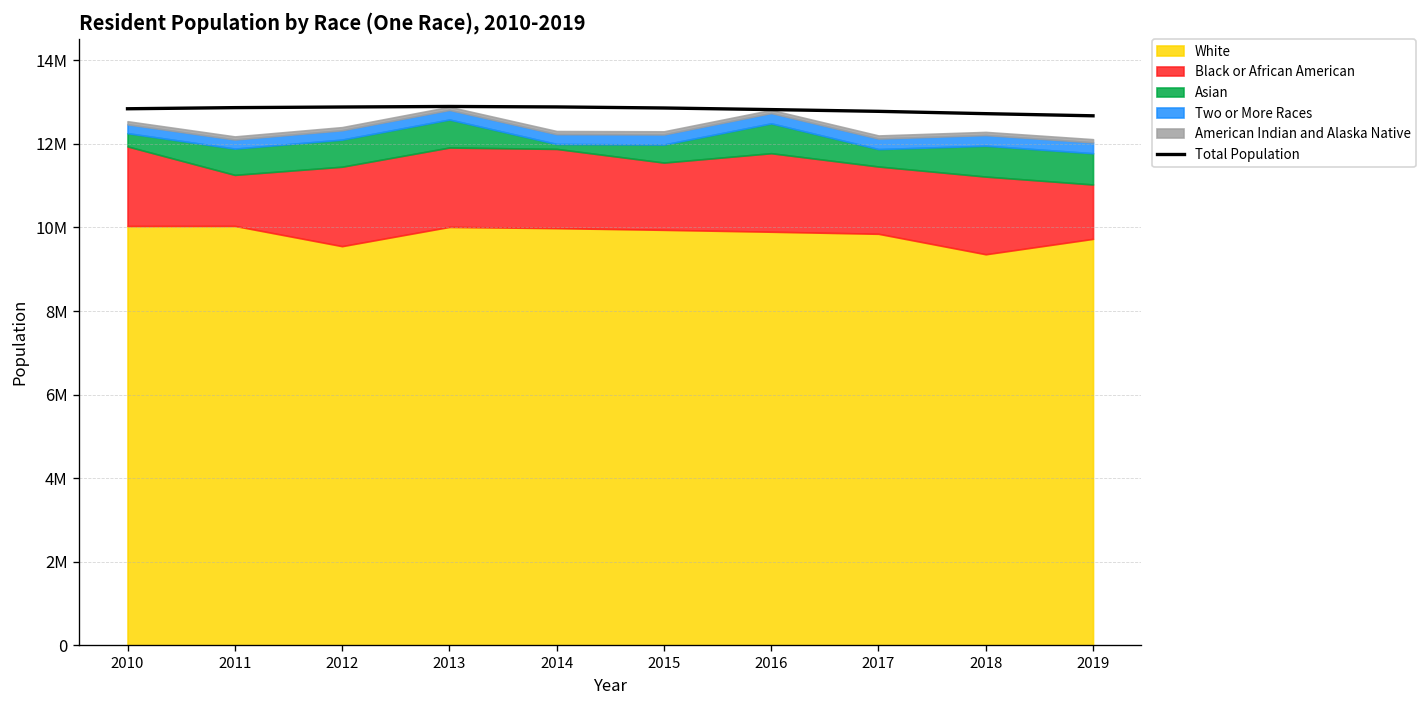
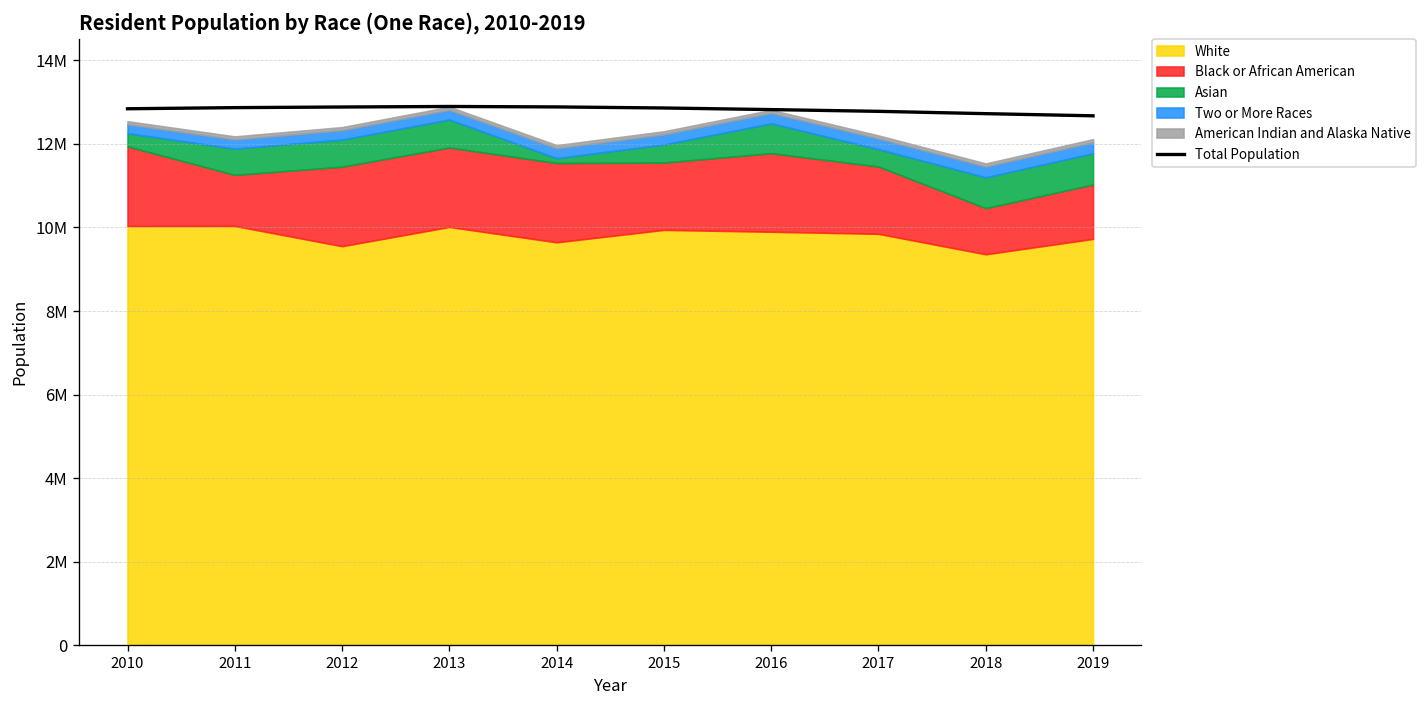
White, 2014: 10000000 -> 9600000
Black or African American, 2018: 1900000 -> 1100000
